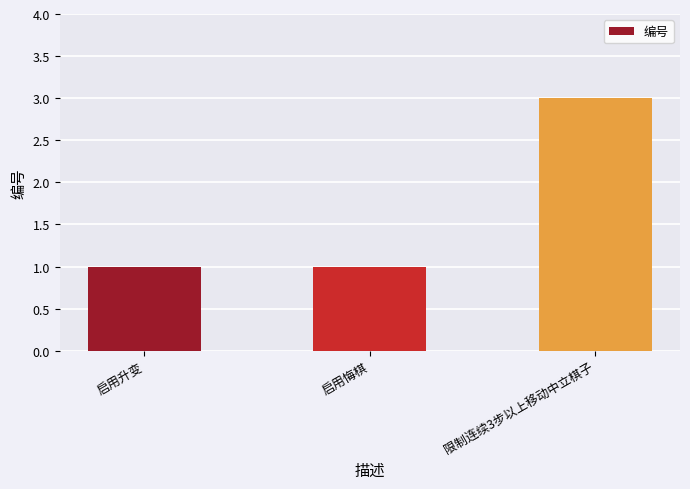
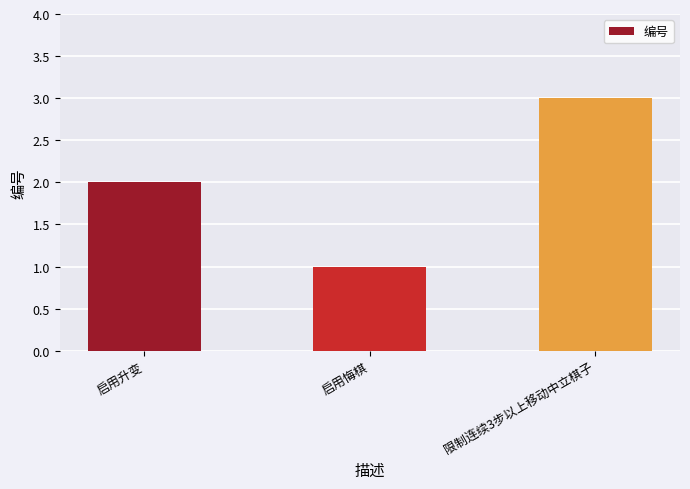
启用升变: 1 -> 2
